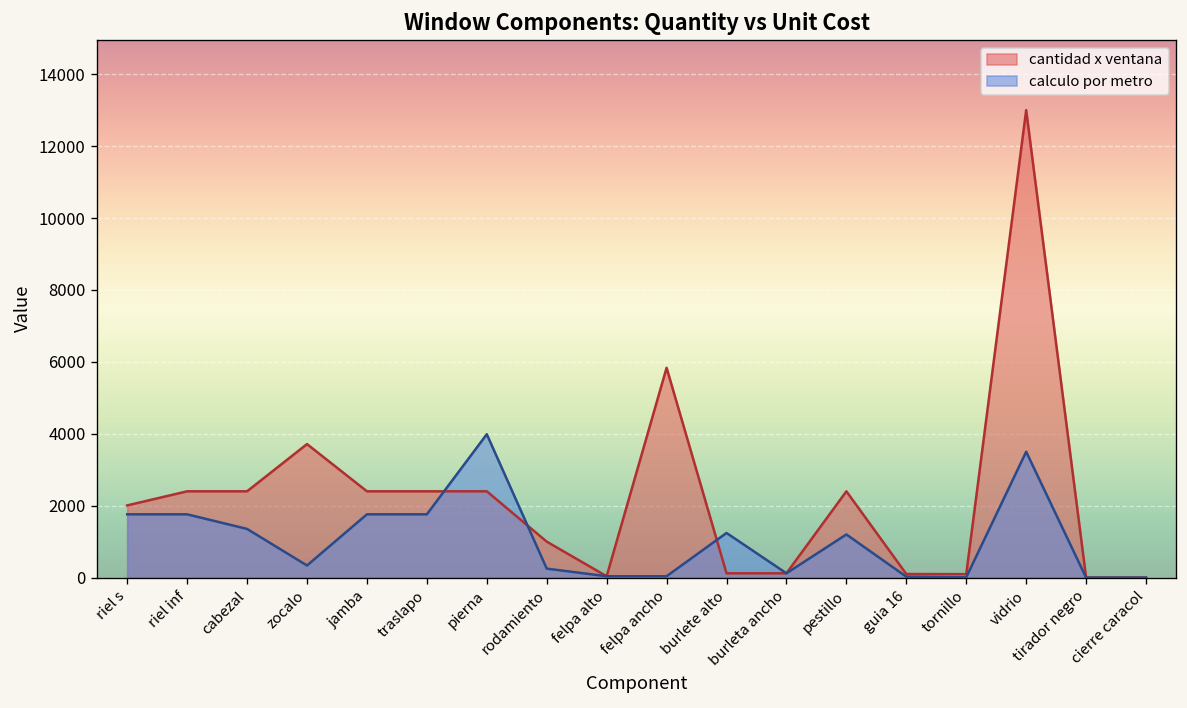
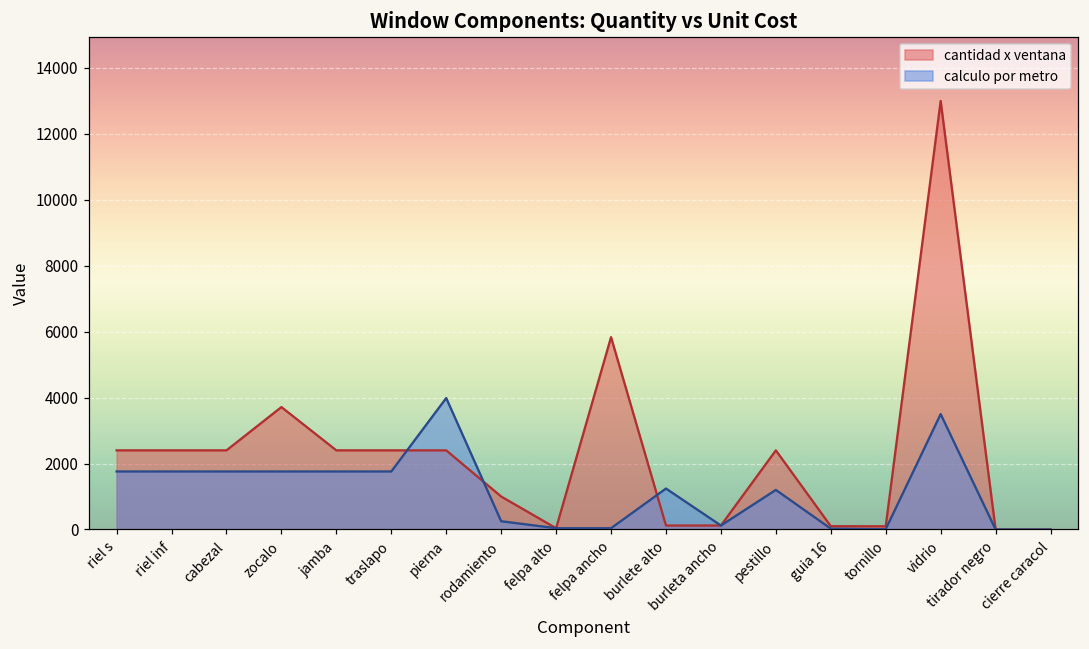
cantidad x ventana, riel s: 2000 -> 2400
calculo por metro, cabezal: 1400 -> 1800
calculo por metro, zocalo: 300 -> 1800
